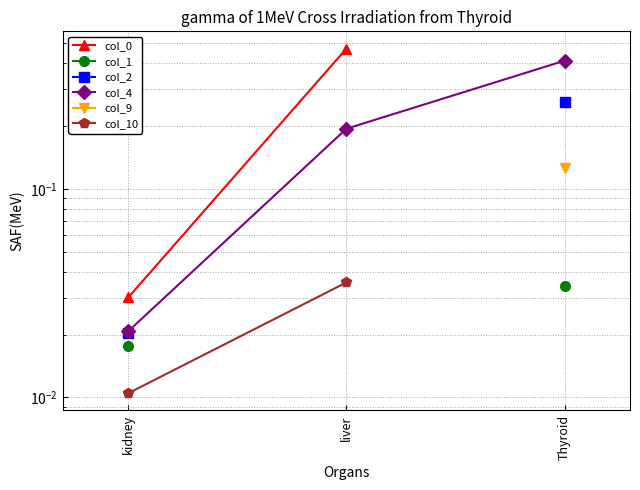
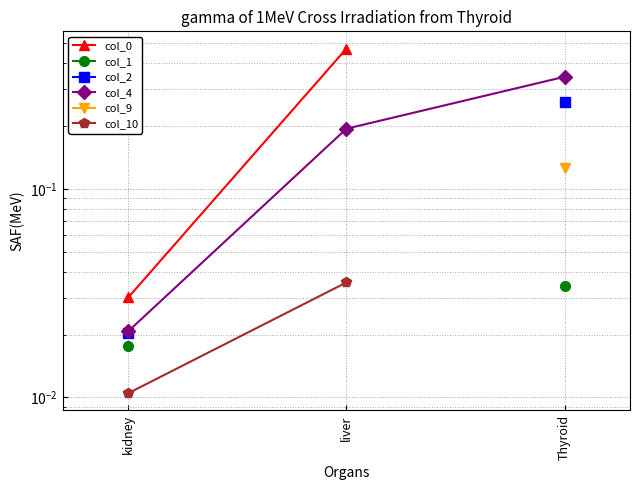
col_4, Thyroid: 0.41 -> 0.34
